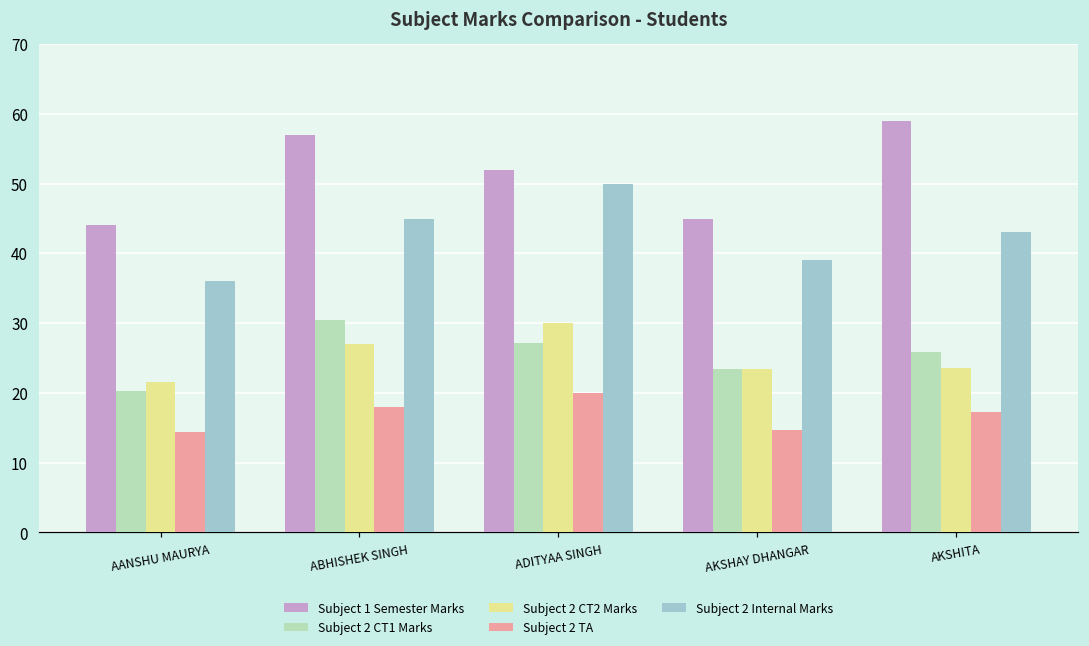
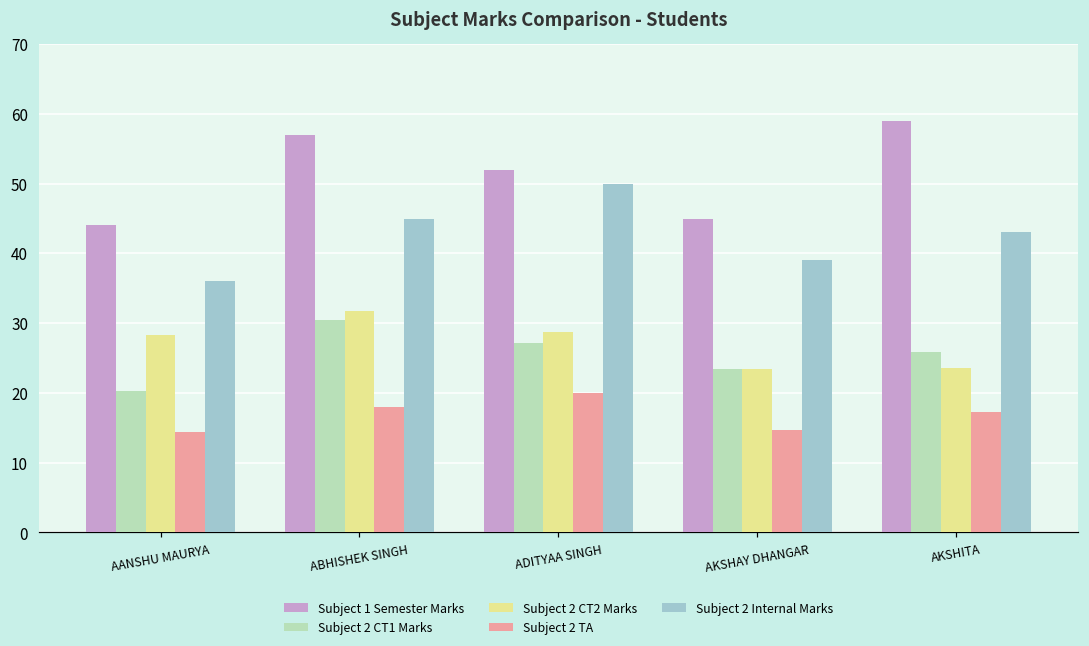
Subject 2 CT2 Marks, AANSHU MAURYA: 22 -> 28
Subject 2 CT2 Marks, ABHISHEK SINGH: 27 -> 32
Subject 2 CT2 Marks, ADITYAA SINGH: 30 -> 29
